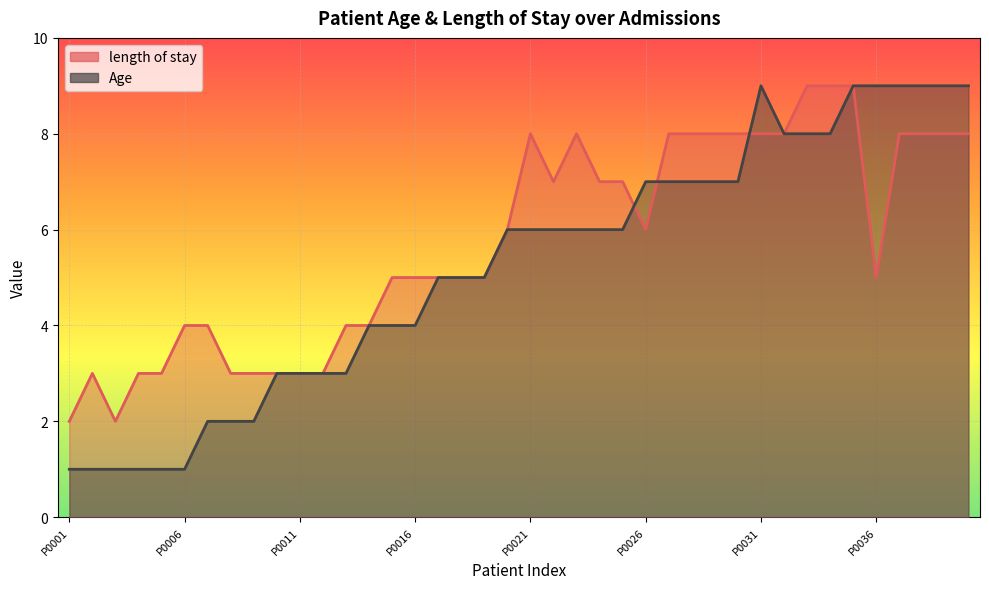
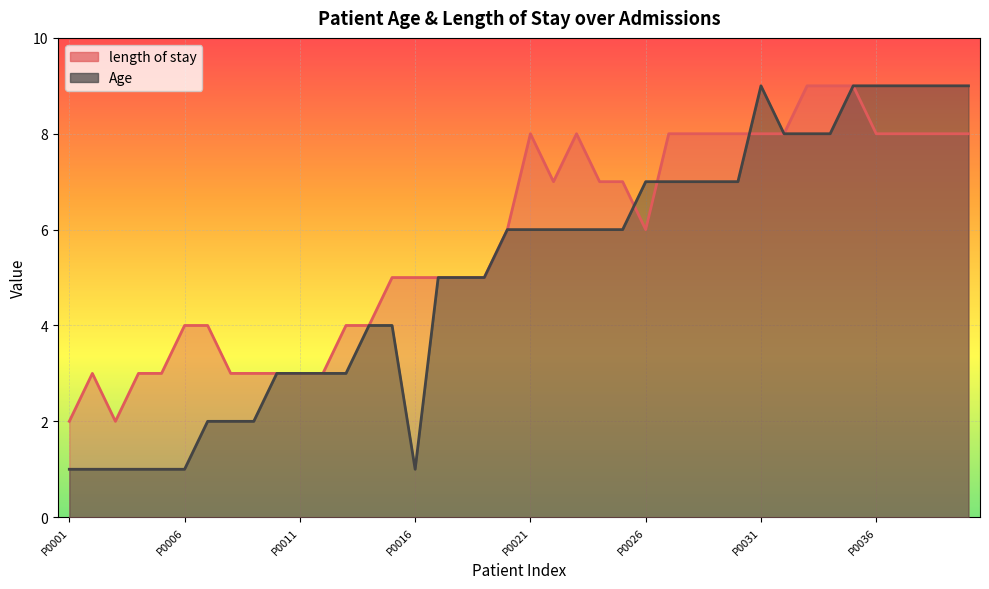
Age, P0016: 4 -> 1
length of stay, P0036: 5 -> 8
